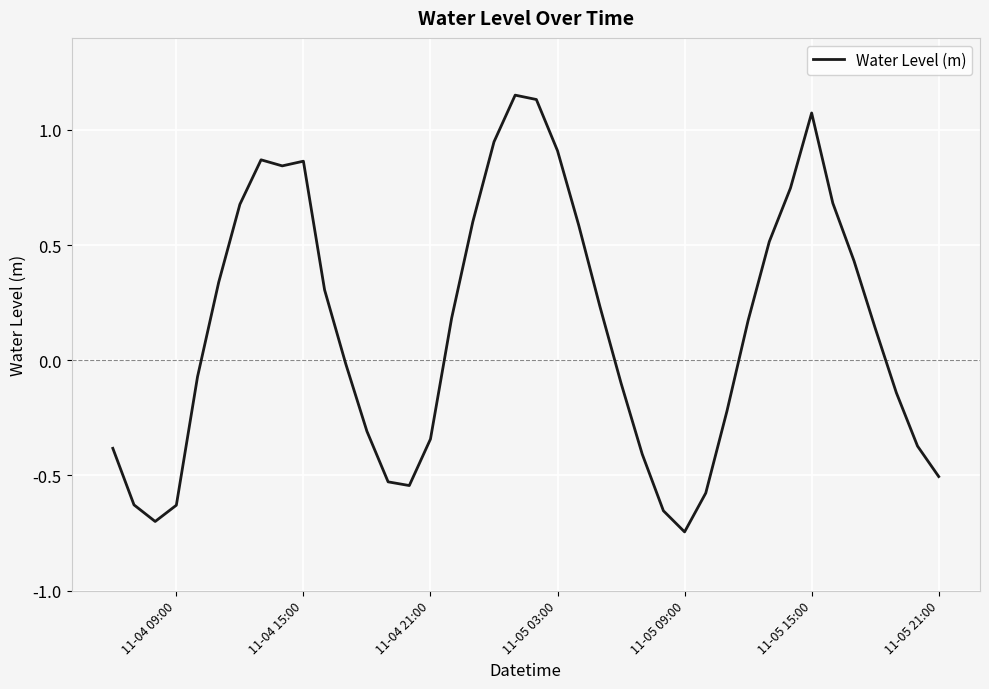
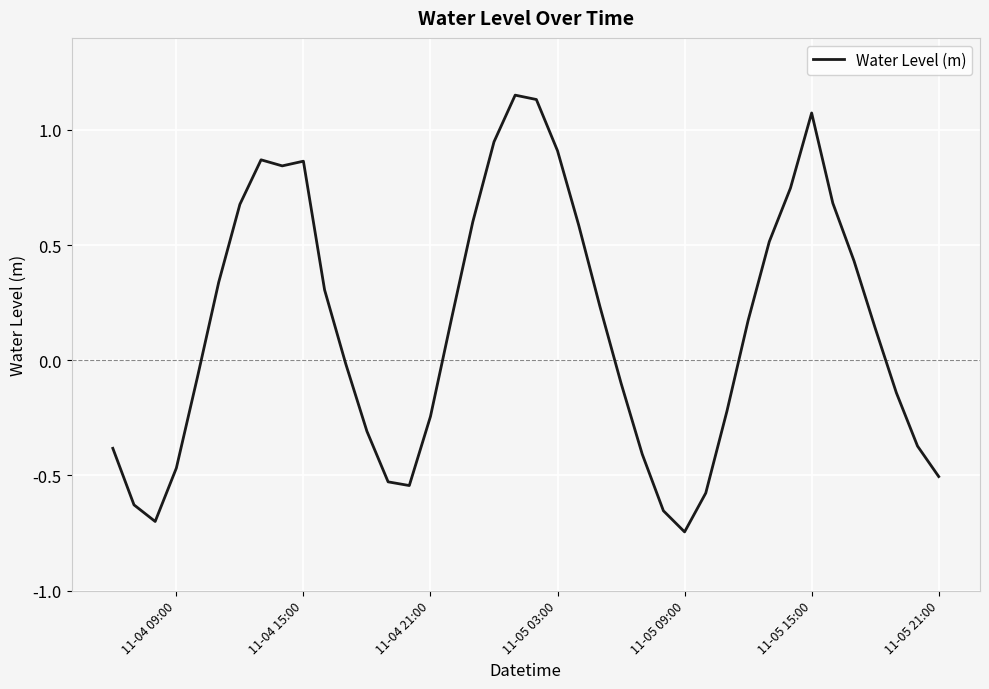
11-04 09:00: -0.63 -> -0.47
11-04 21:00: -0.34 -> -0.24
